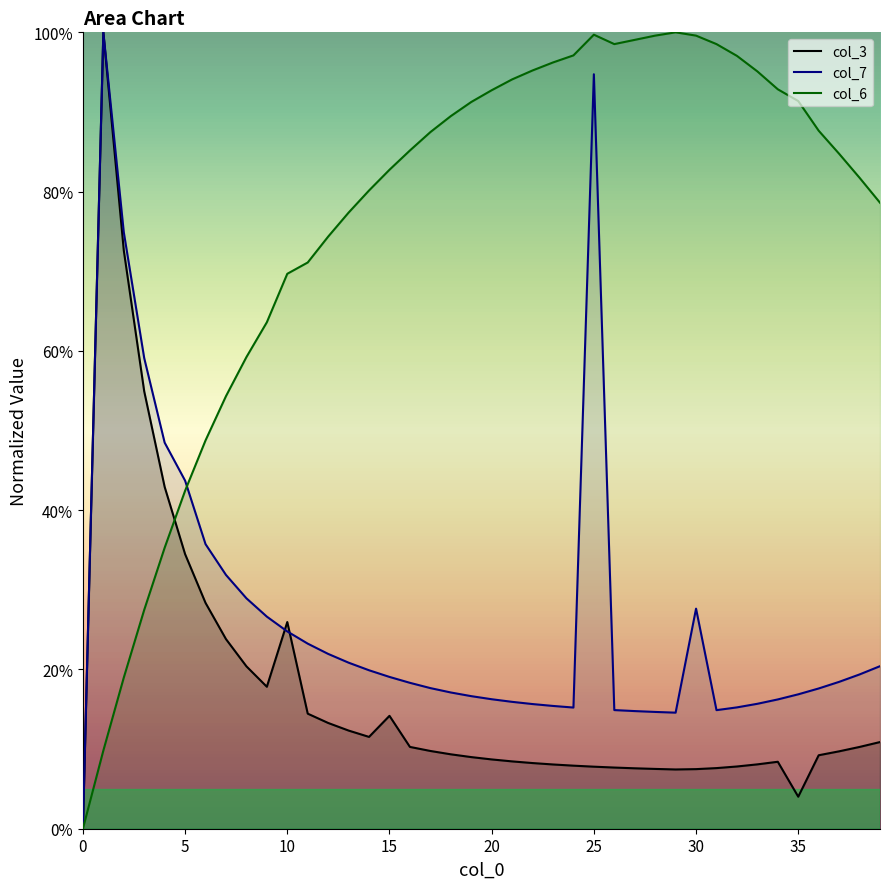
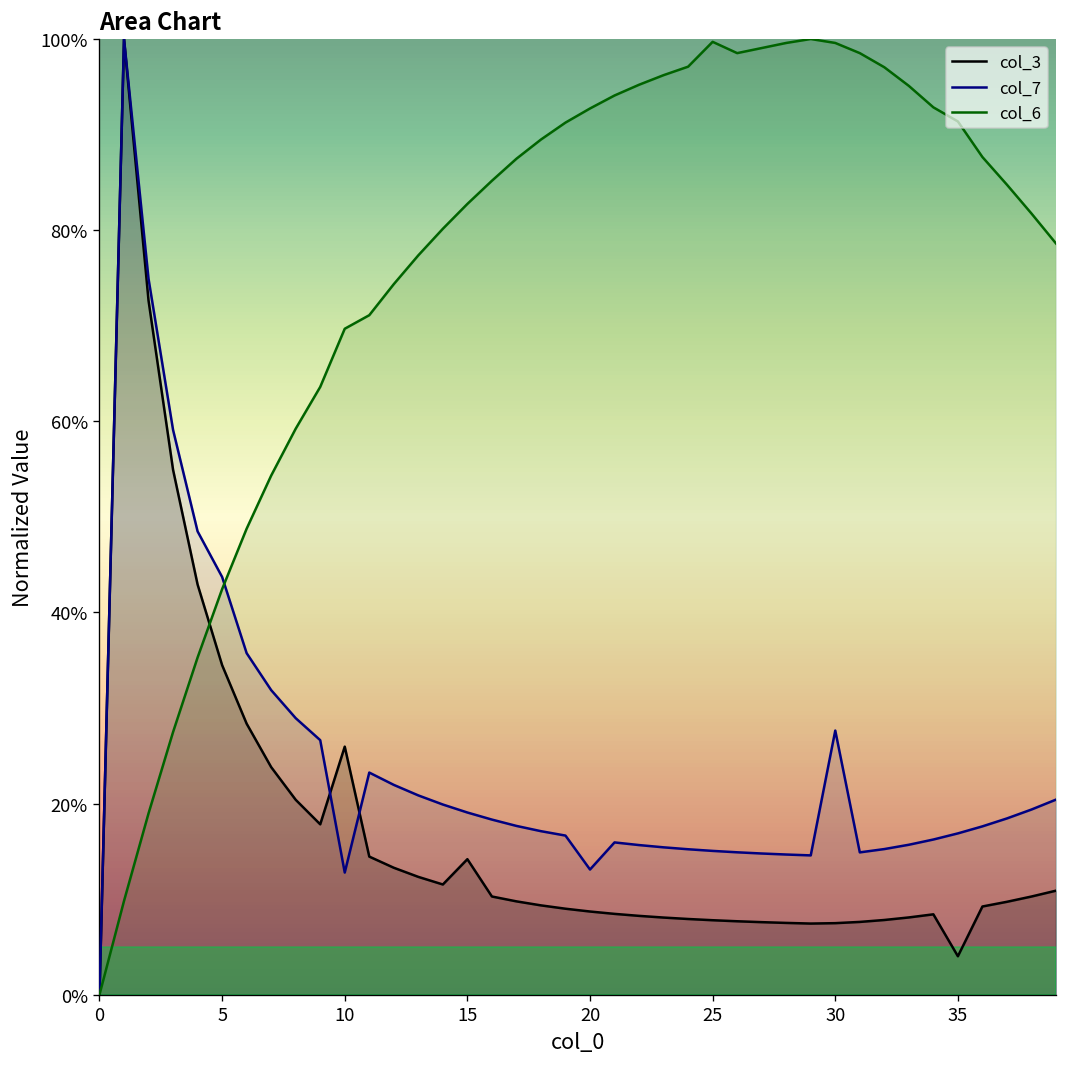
col_7, 10: 25% -> 13%
col_7, 20: 16% -> 13%
col_7, 25: 95% -> 15%
